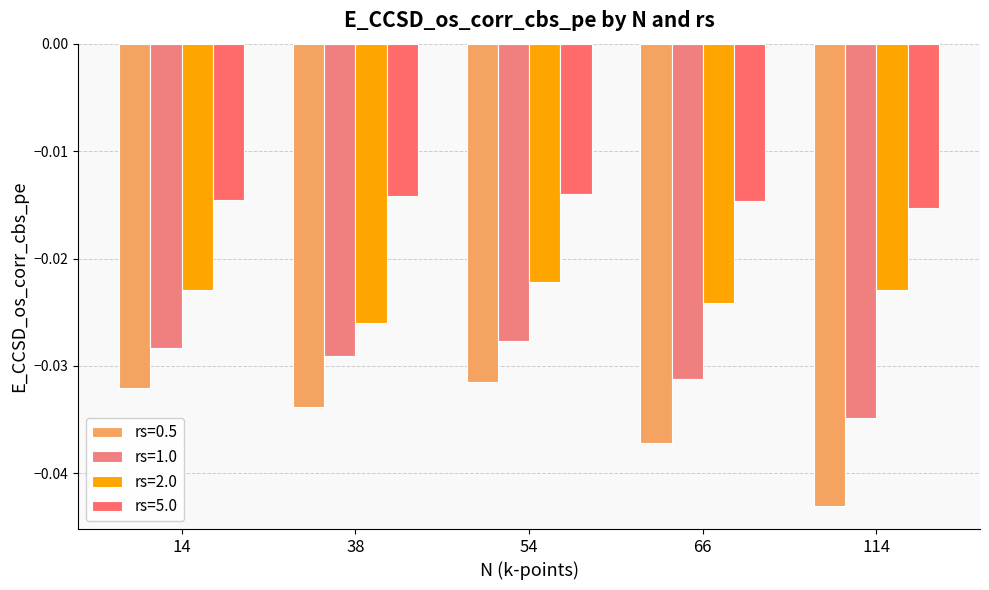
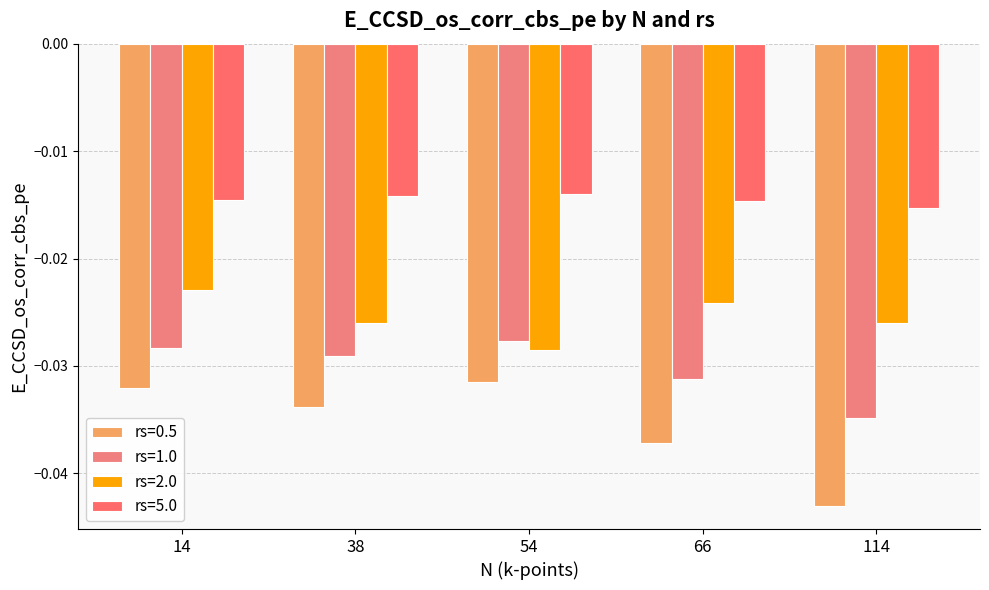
rs=2.0, 54: -0.0222 -> -0.0286
rs=2.0, 114: -0.0230 -> -0.0260
